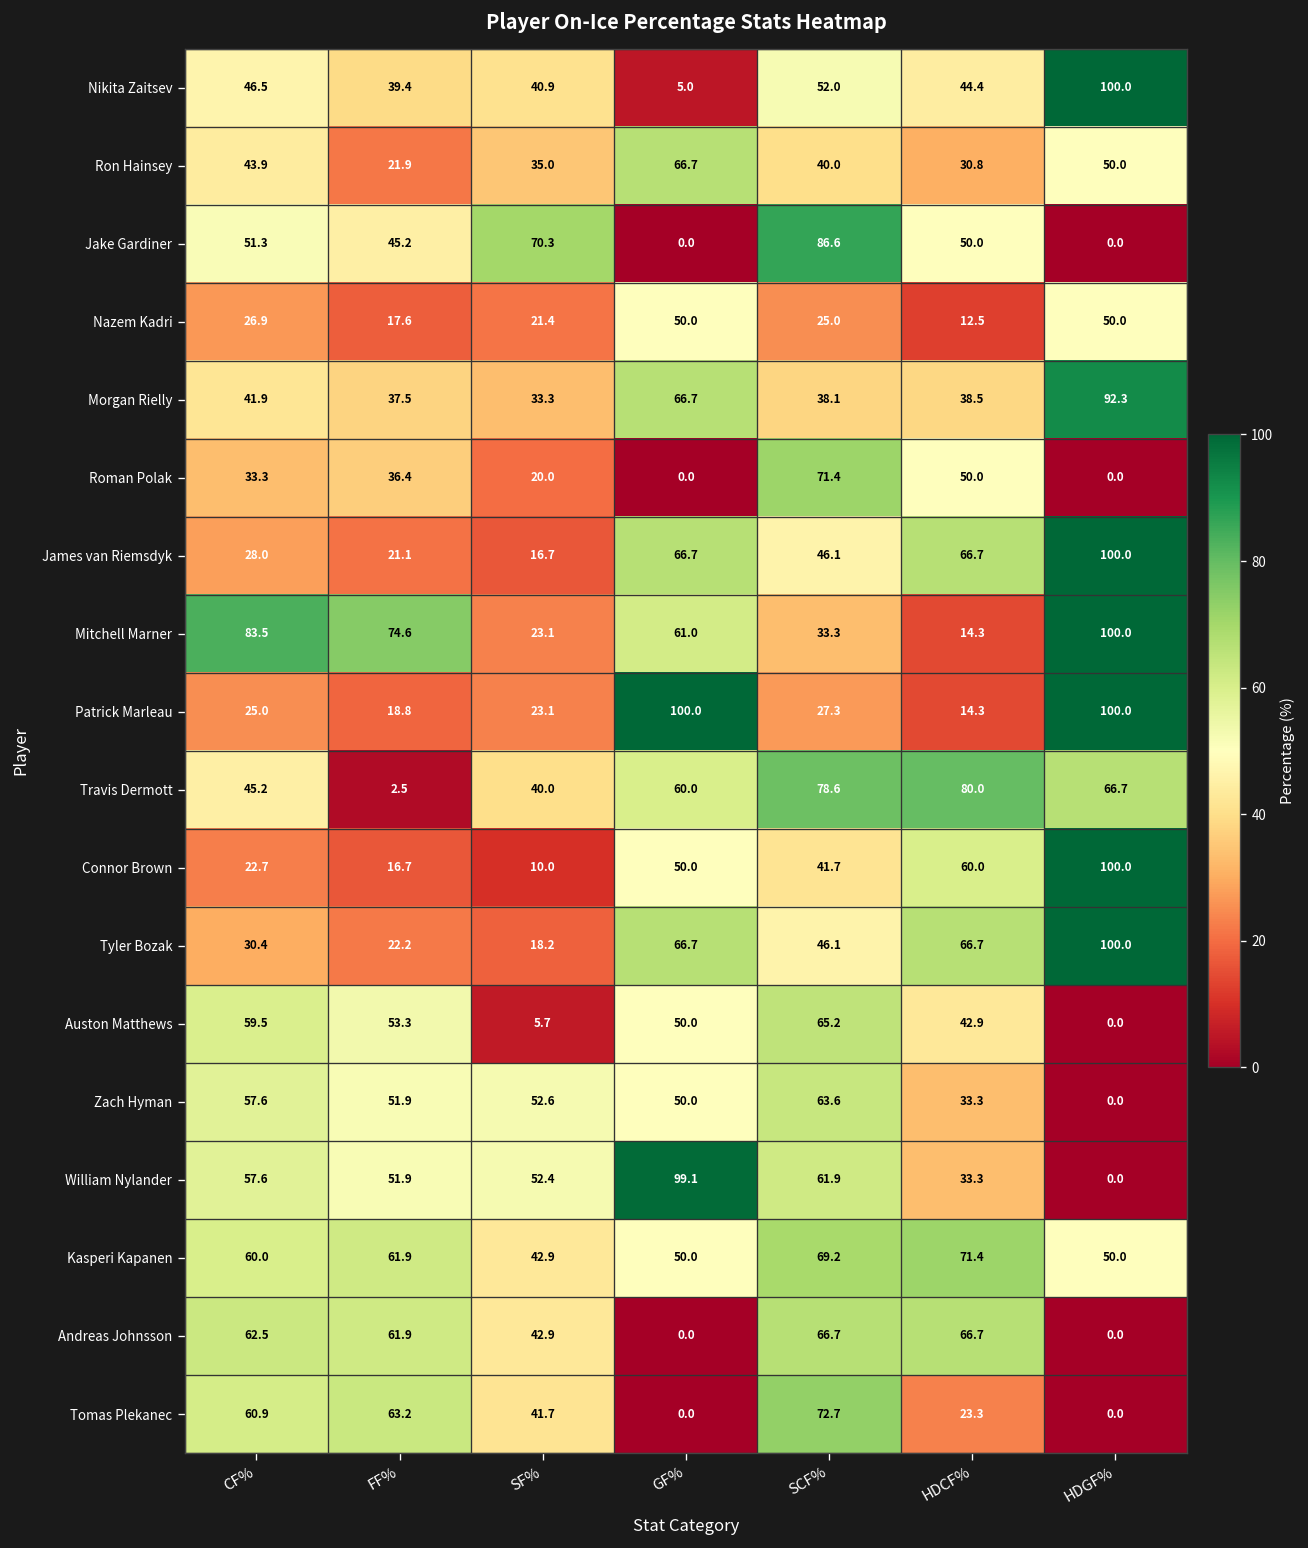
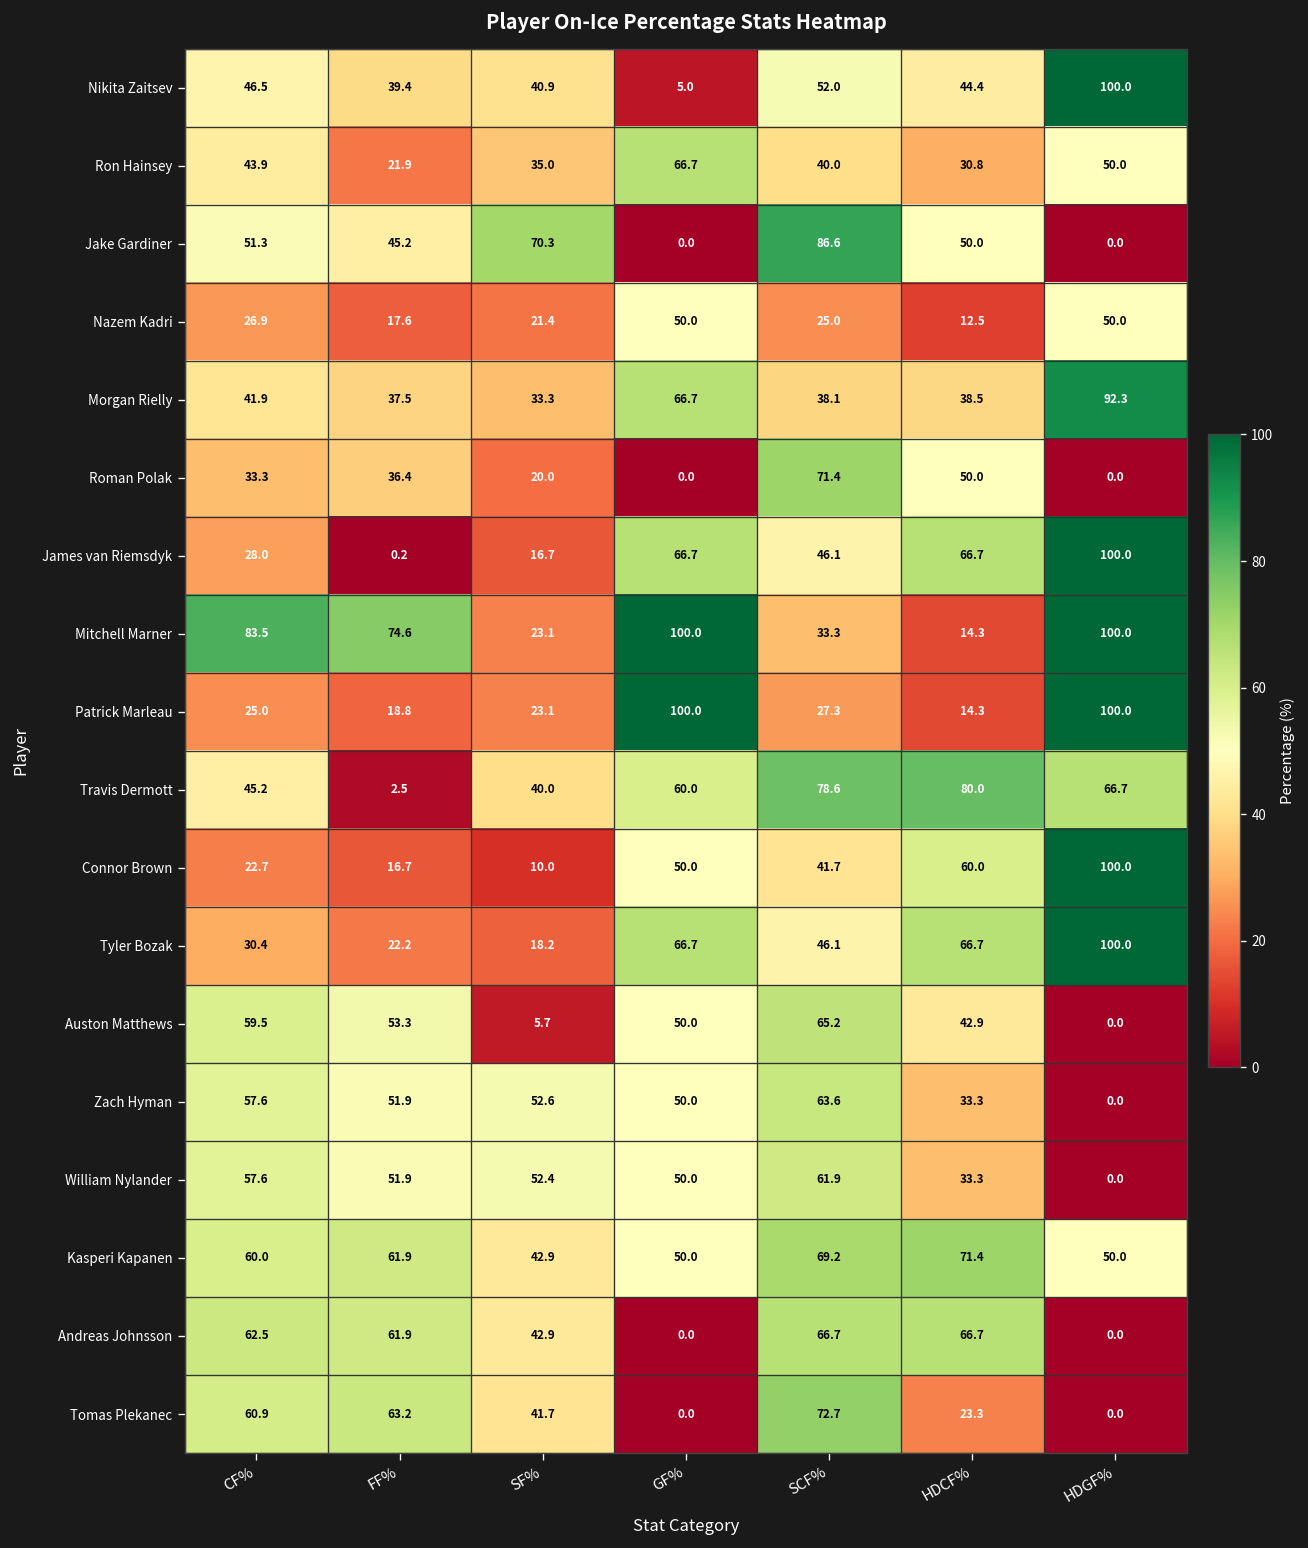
James van Riemsdyk, FF%: 21.1 -> 0.2
Mitchell Marner, GF%: 61.0 -> 100.0
William Nylander, GF%: 99.1 -> 50.0
